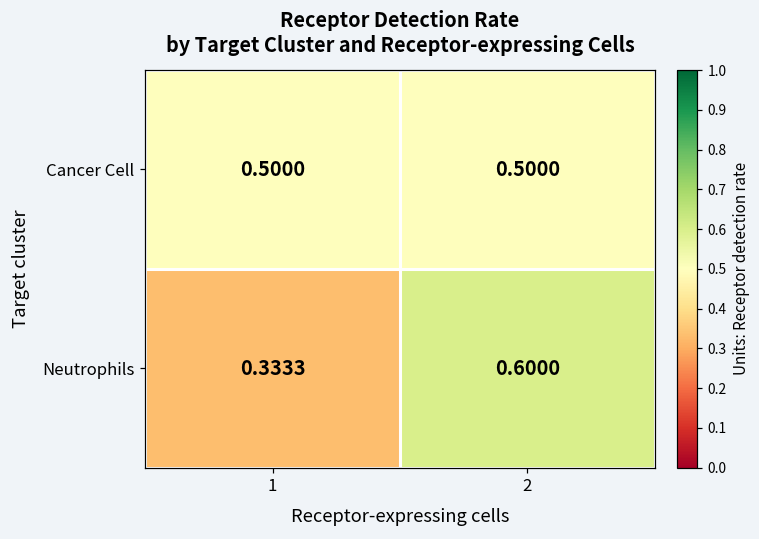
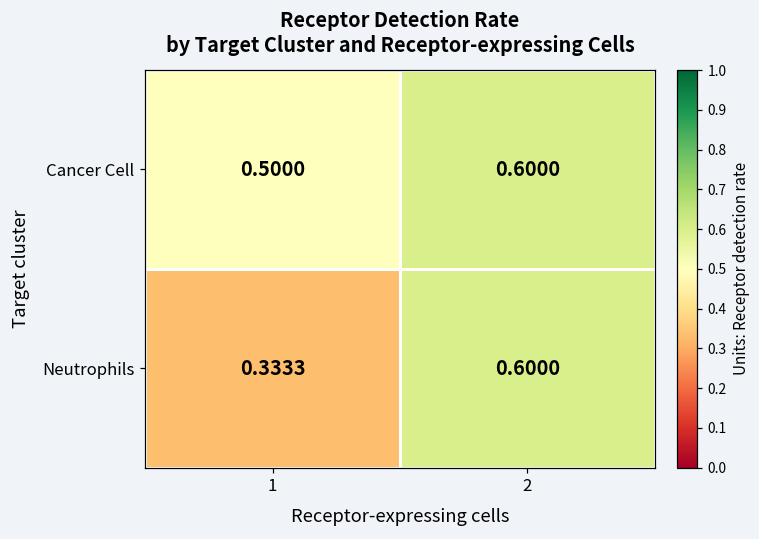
Cancer Cell, 2: 0.5000 -> 0.6000
